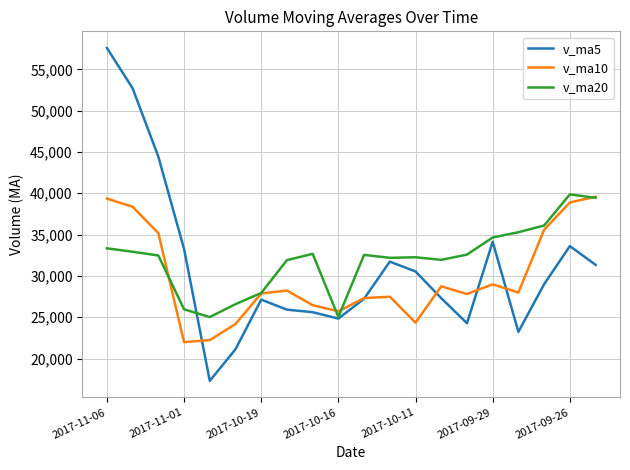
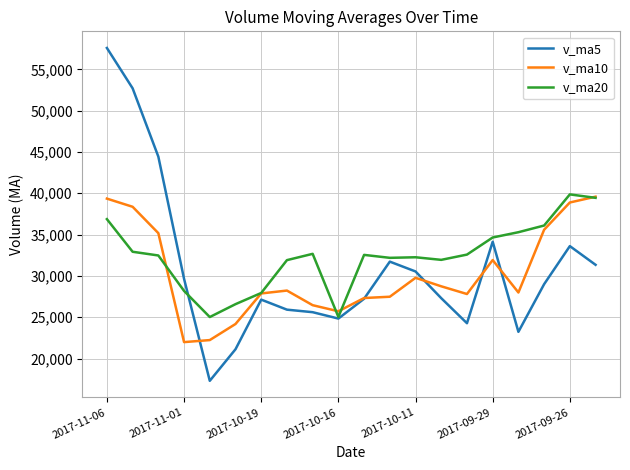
v_ma20, 2017-11-06: 33,000 -> 37,000
v_ma5, 2017-11-01: 33,000 -> 30,000
v_ma20, 2017-11-01: 26,000 -> 28,000
v_ma10, 2017-10-11: 24,000 -> 30,000
v_ma10, 2017-09-29: 29,000 -> 32,000
